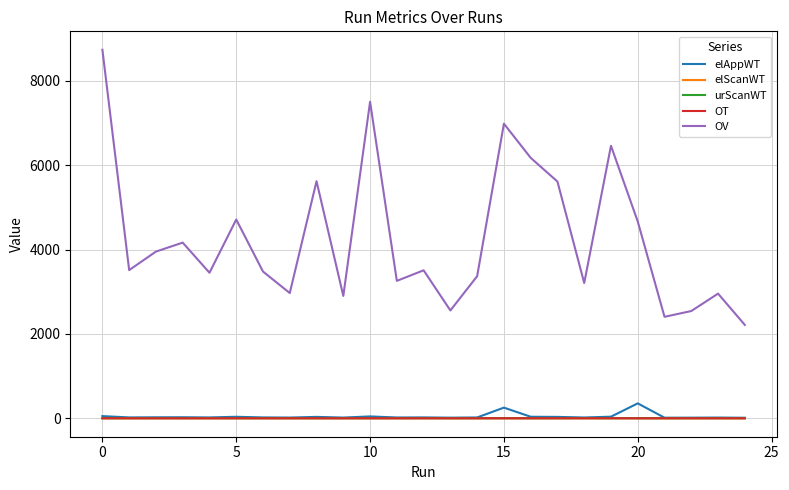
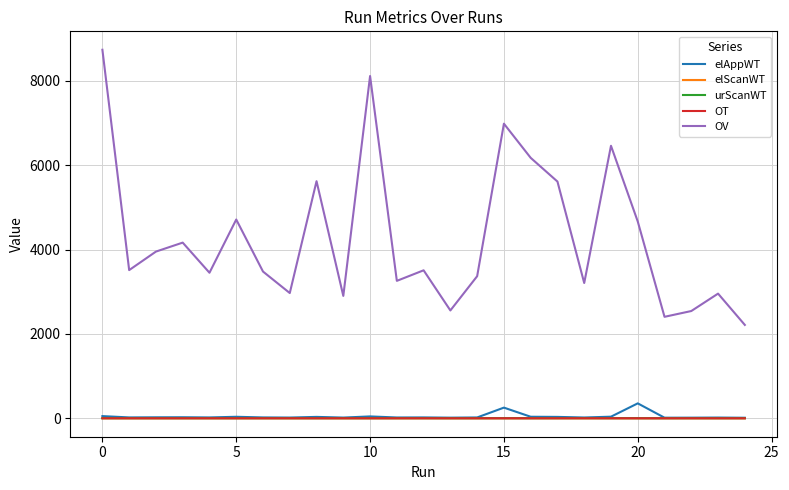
OV, 10: 7500 -> 8100
